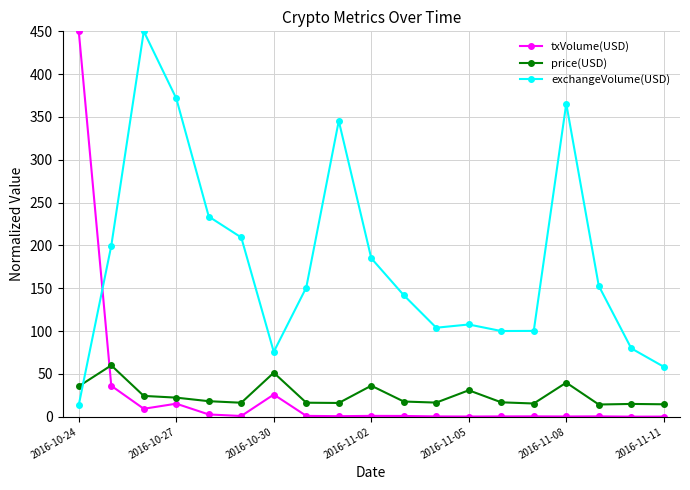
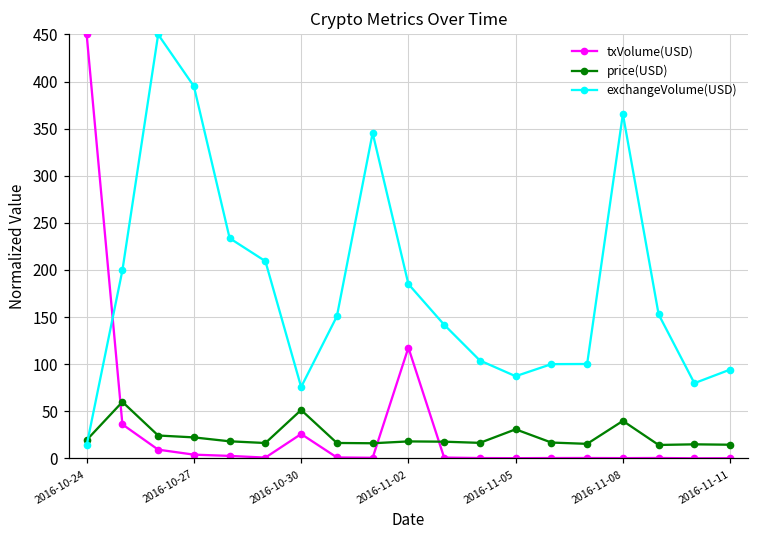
price(USD), 2016-10-24: 40 -> 20
txVolume(USD), 2016-10-27: 20 -> 0
exchangeVolume(USD), 2016-10-27: 370 -> 400
txVolume(USD), 2016-11-02: 0 -> 120
price(USD), 2016-11-02: 40 -> 20
exchangeVolume(USD), 2016-11-05: 110 -> 90
exchangeVolume(USD), 2016-11-11: 60 -> 90
